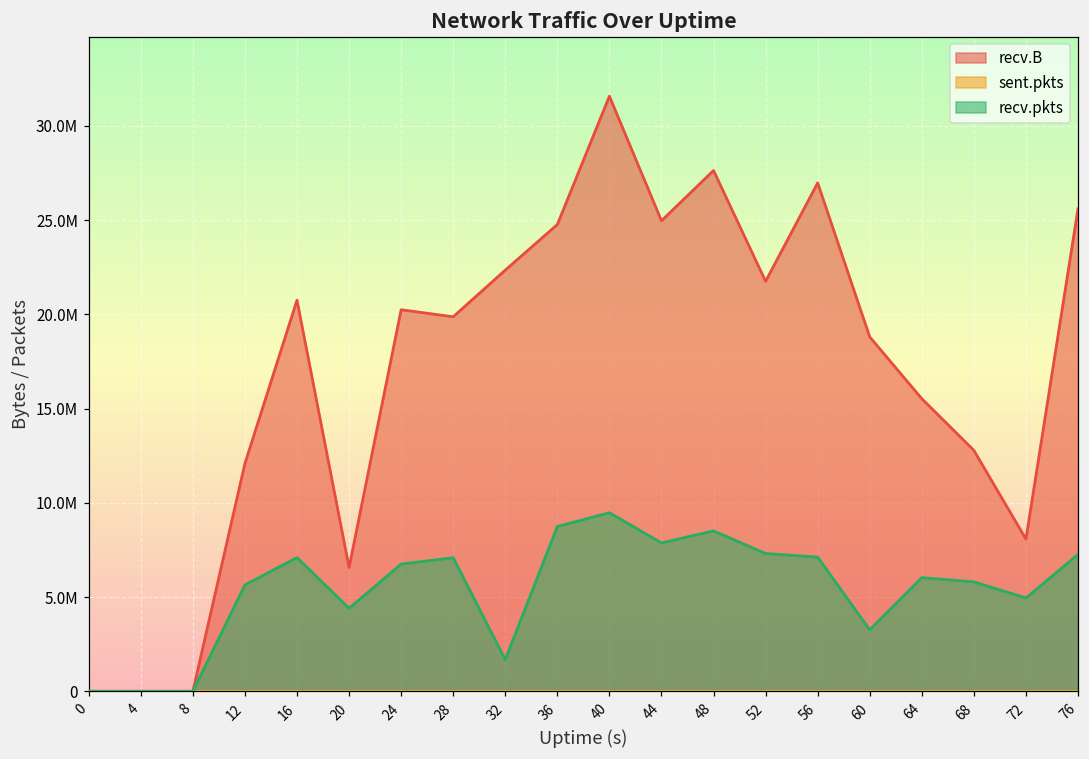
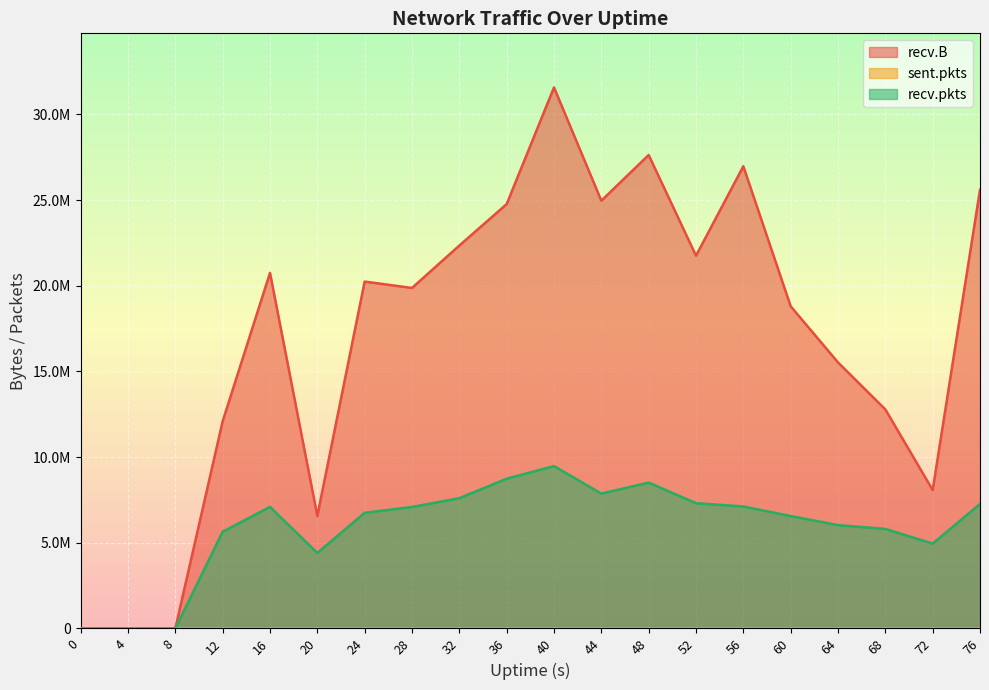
recv.pkts, 32: 1700000 -> 7600000
recv.pkts, 60: 3300000 -> 6600000
